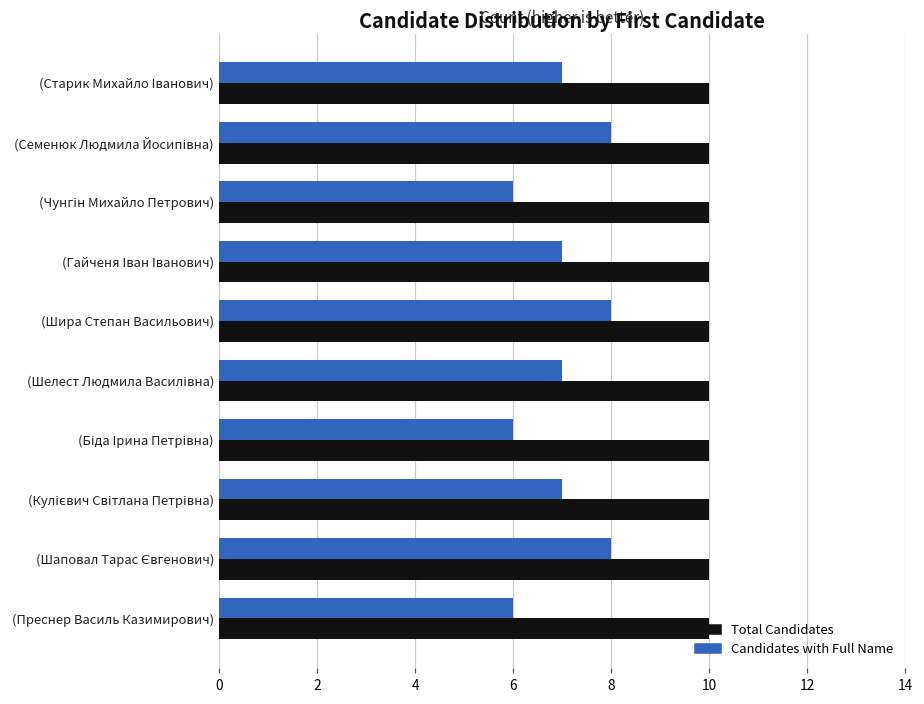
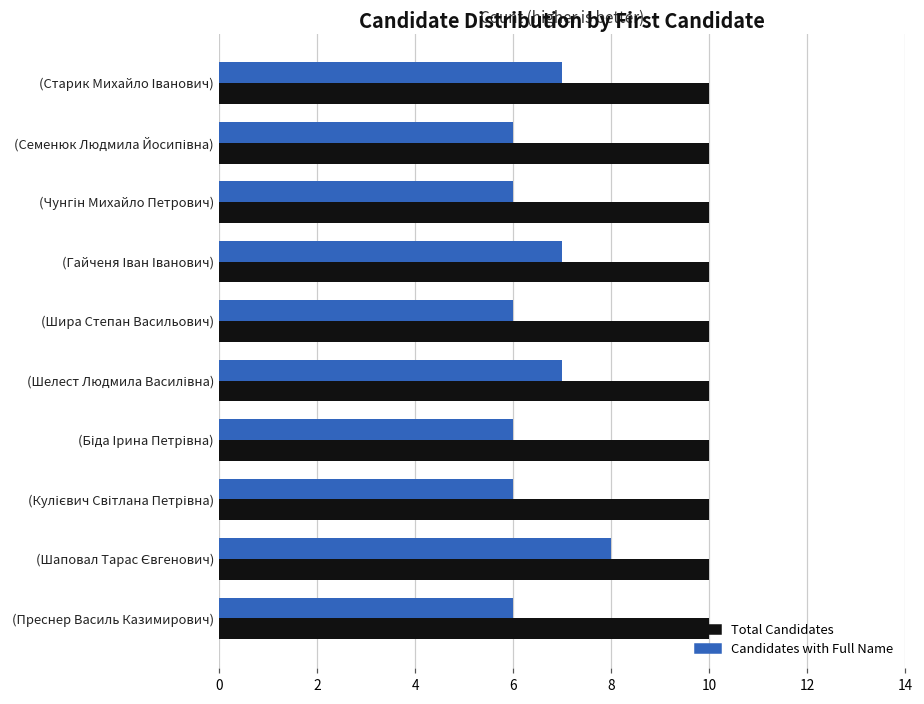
Candidates with Full Name, (Семенюк Людмила Йосипівна): 8 -> 6
Candidates with Full Name, (Шира Степан Васильович): 8 -> 6
Candidates with Full Name, (Кулієвич Світлана Петрівна): 7 -> 6
